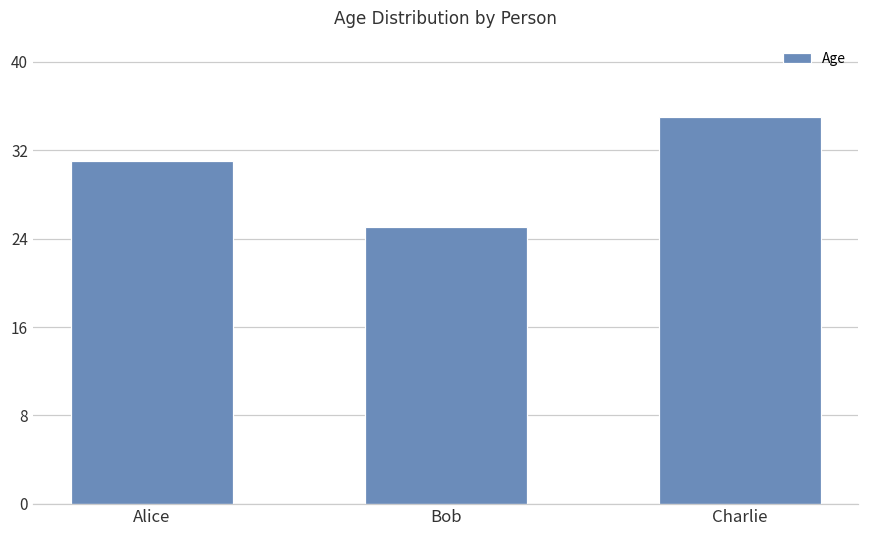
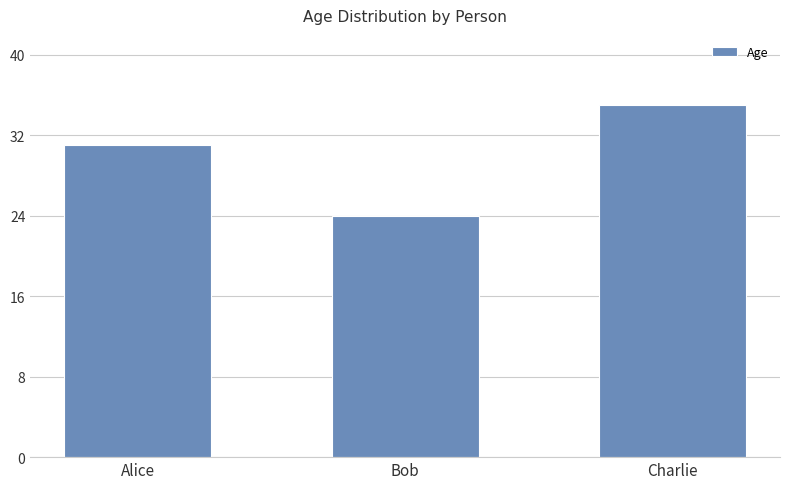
Bob: 25 -> 24
